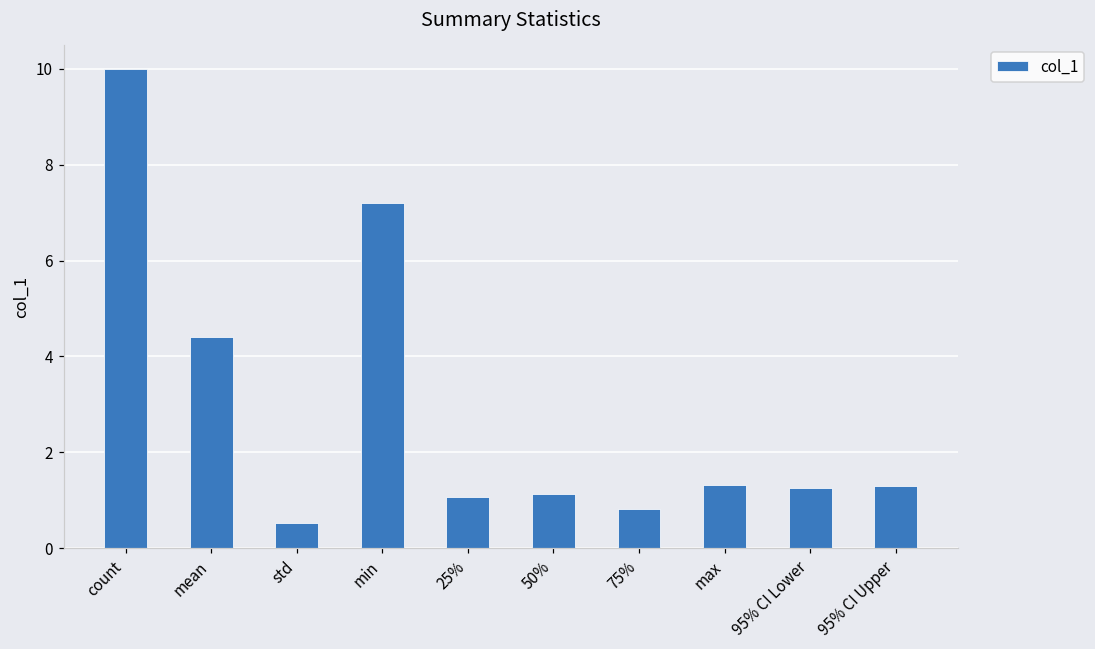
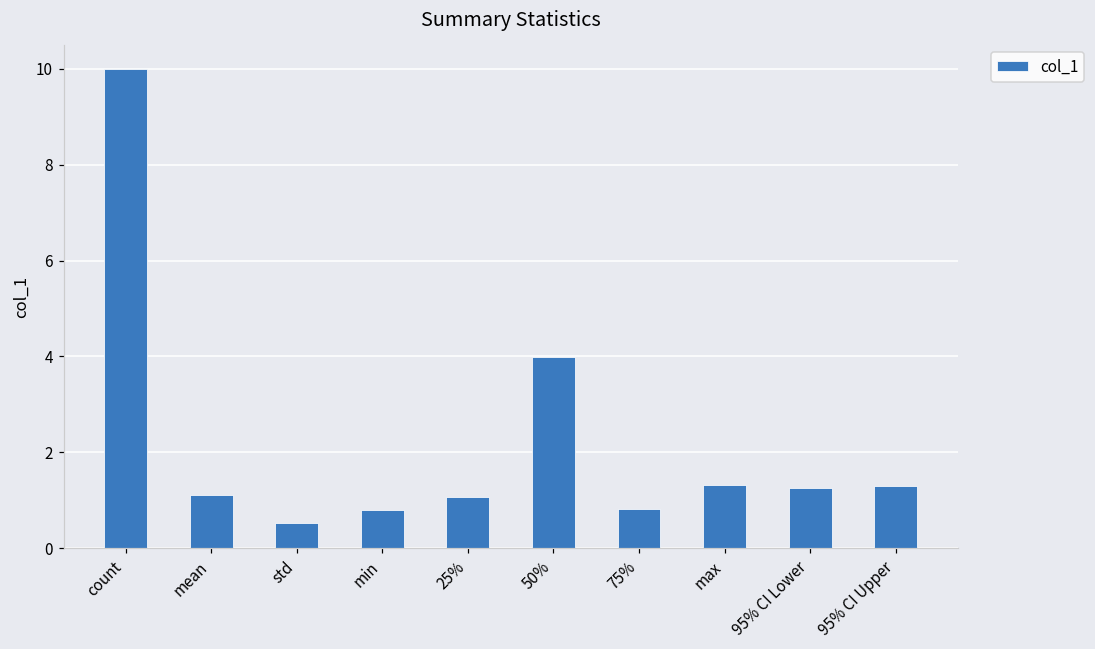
mean: 4.4 -> 1.1
min: 7.2 -> 0.8
50%: 1.1 -> 4.0
